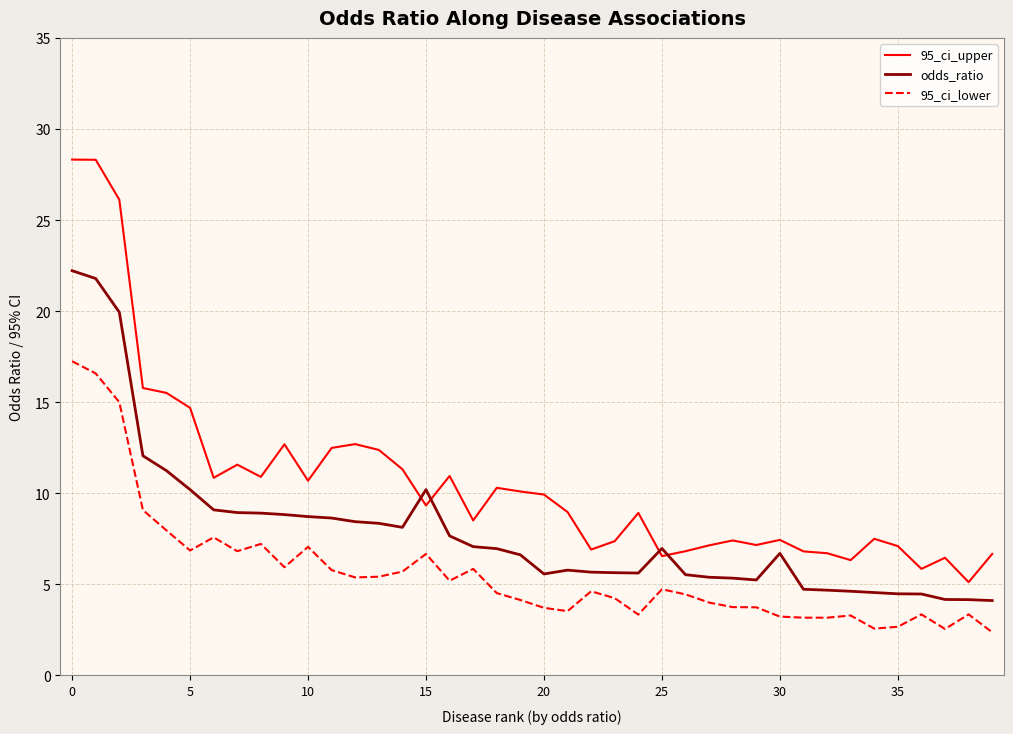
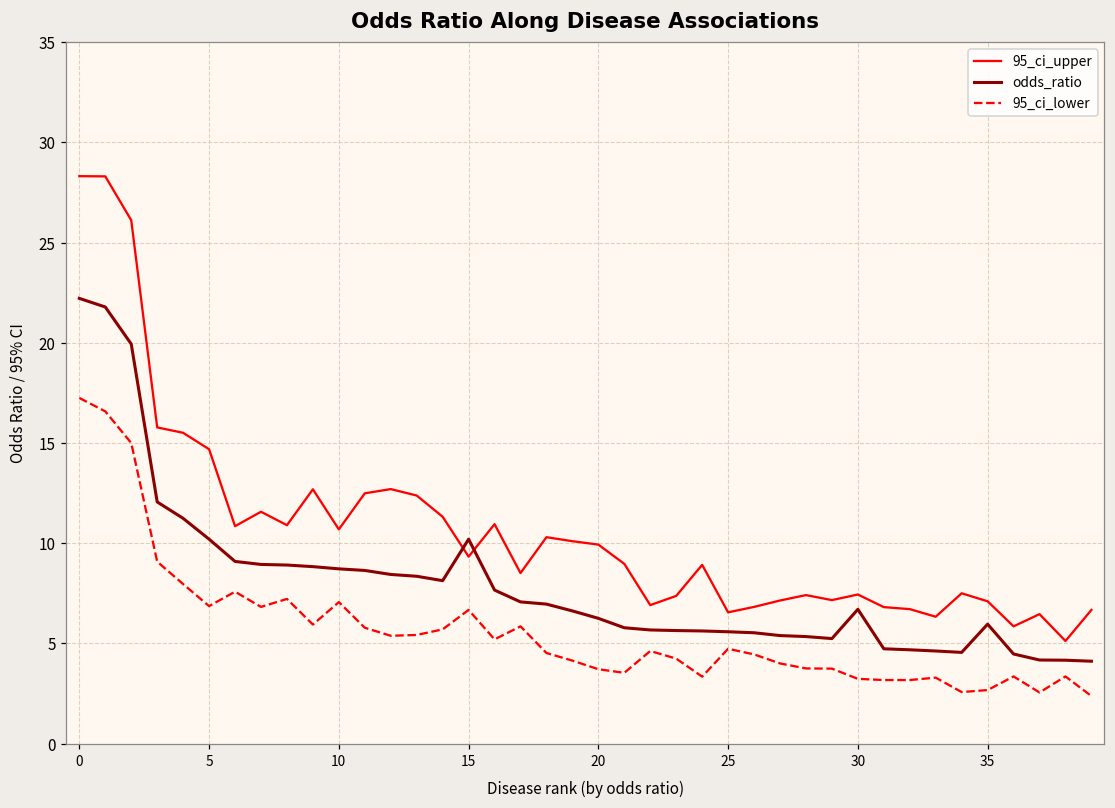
odds_ratio, 20: 5.6 -> 6.3
odds_ratio, 25: 7.0 -> 5.6
odds_ratio, 35: 4.5 -> 6.0
